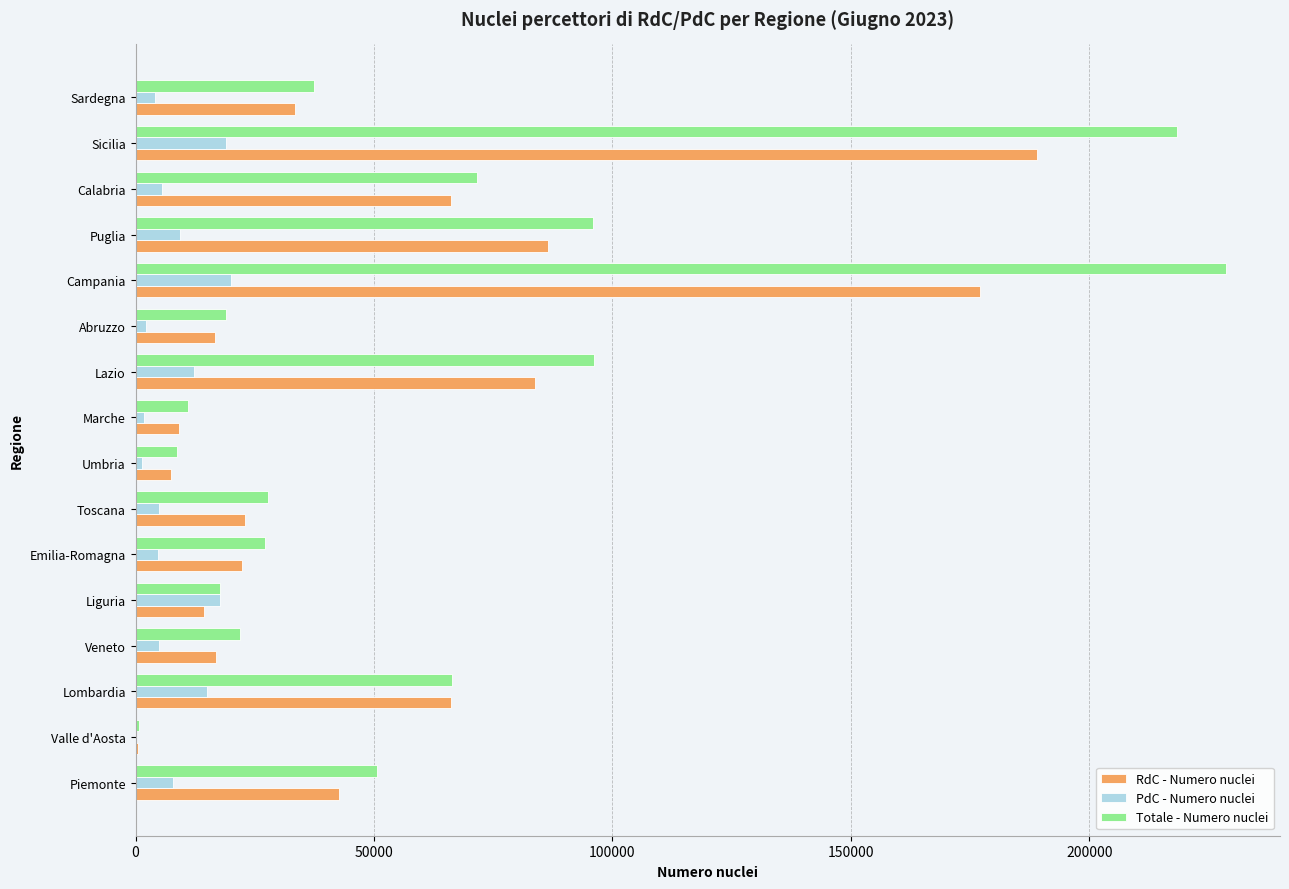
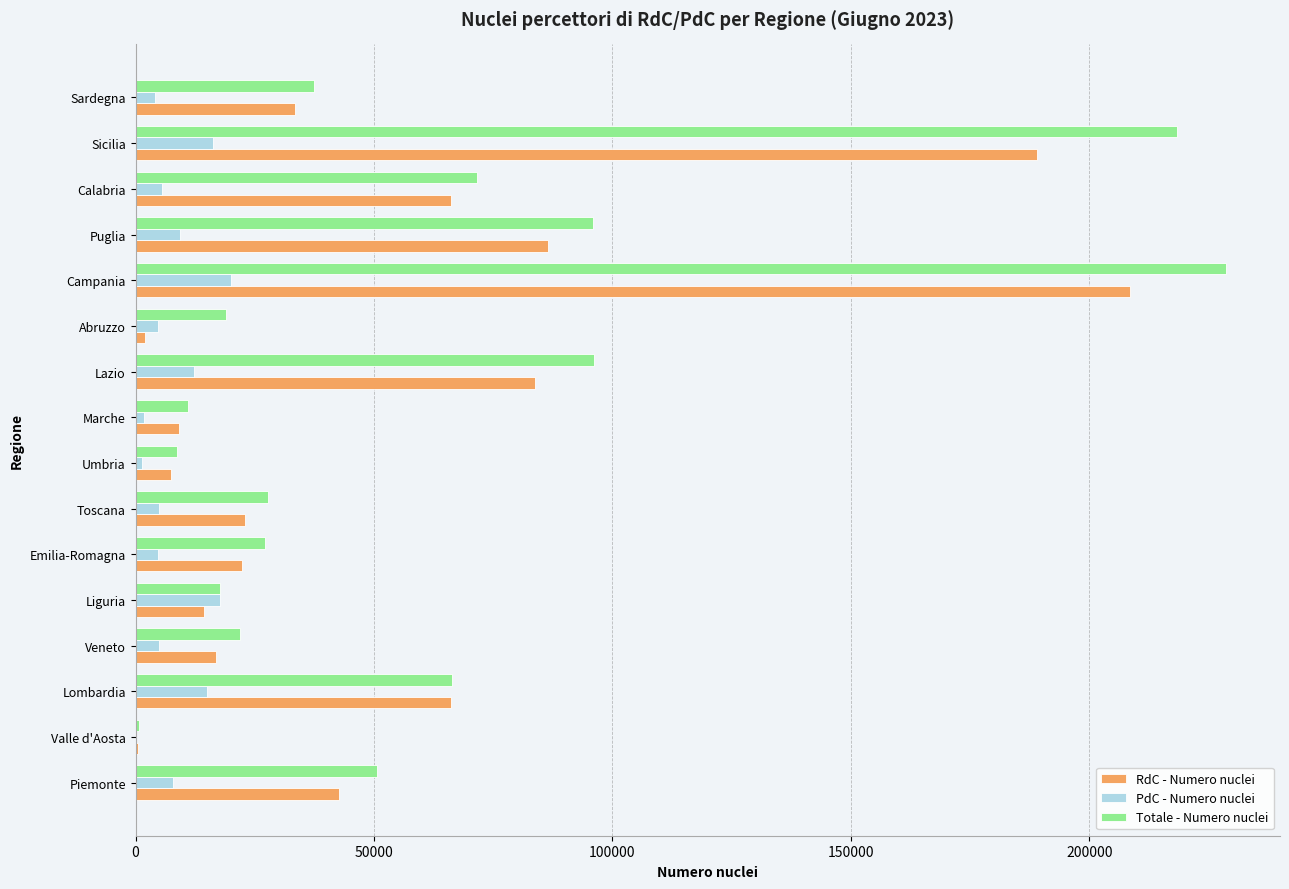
PdC - Numero nuclei, Sicilia: 19000 -> 16000
RdC - Numero nuclei, Campania: 177000 -> 209000
PdC - Numero nuclei, Abruzzo: 2000 -> 5000
RdC - Numero nuclei, Abruzzo: 17000 -> 2000
